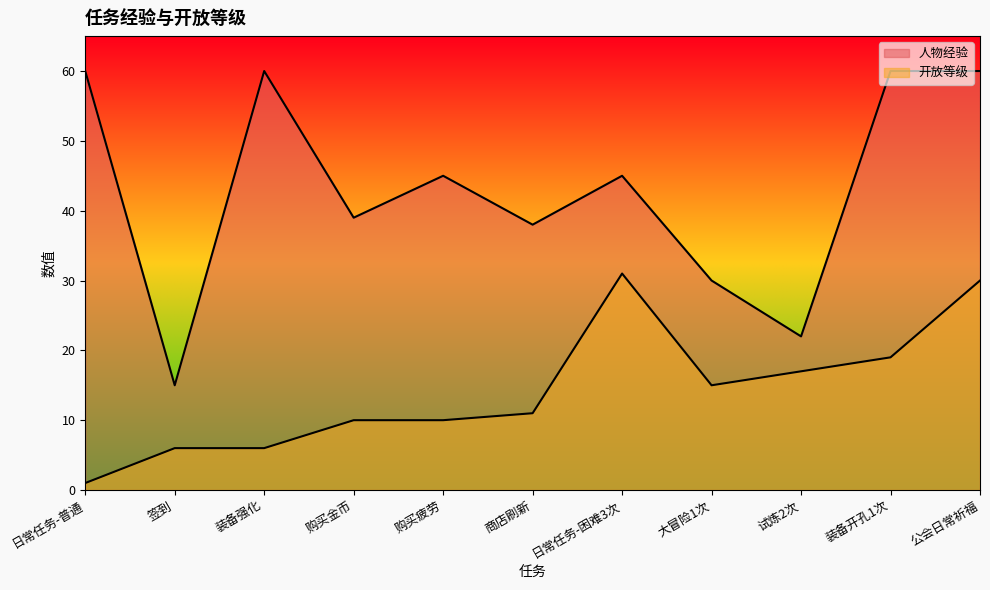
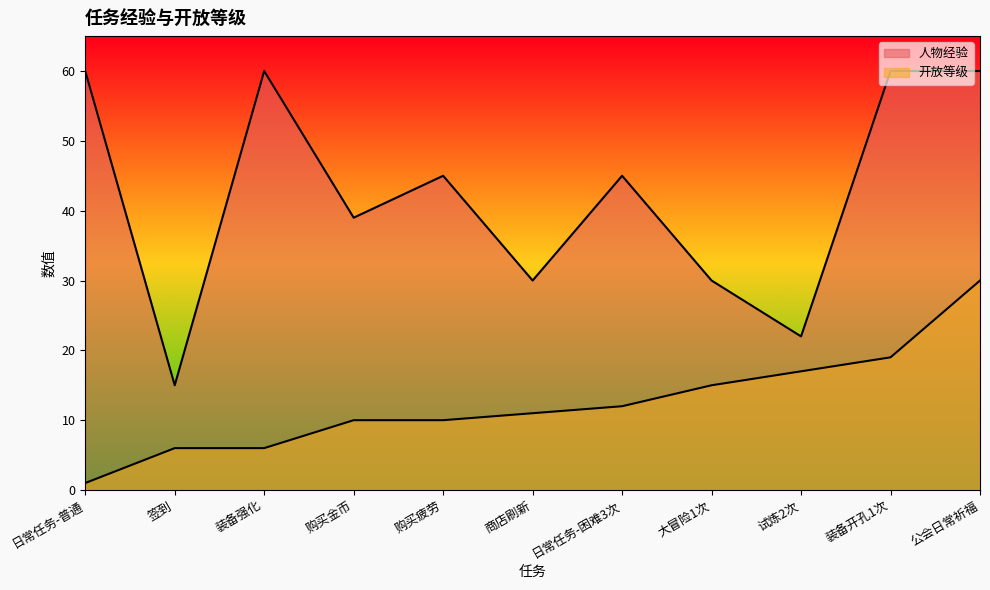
人物经验, 商店刷新: 38 -> 30
开放等级, 日常任务-困难3次: 31 -> 12
